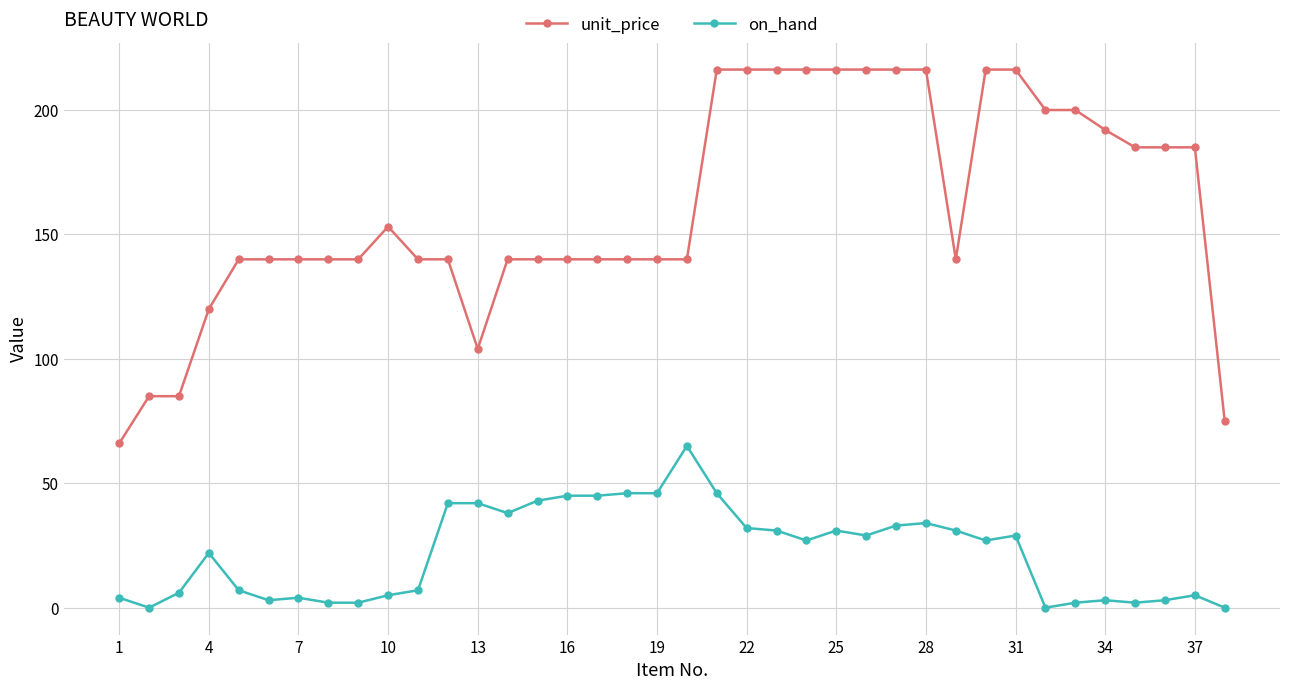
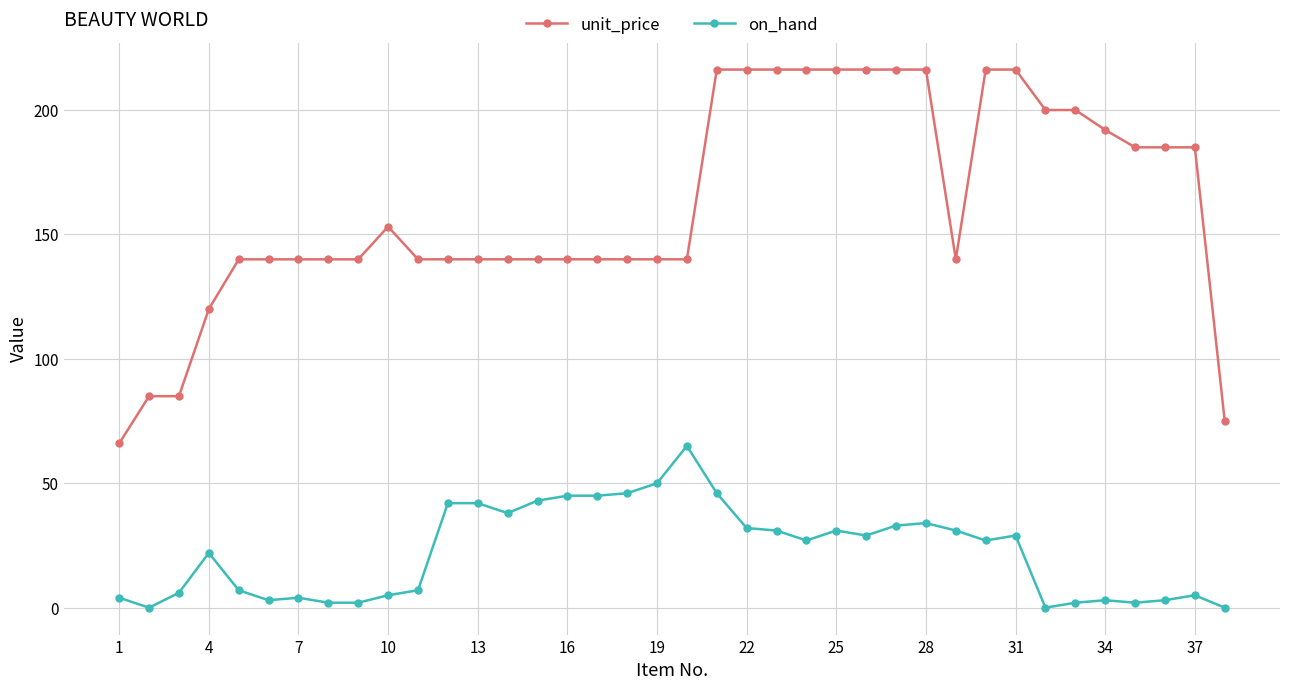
unit_price, 13: 104 -> 140
on_hand, 19: 46 -> 50
